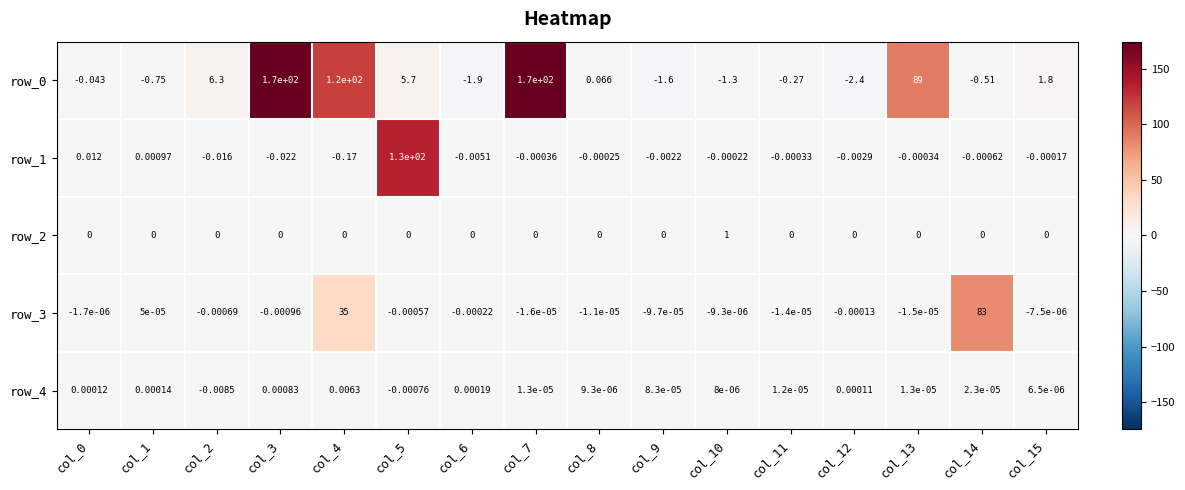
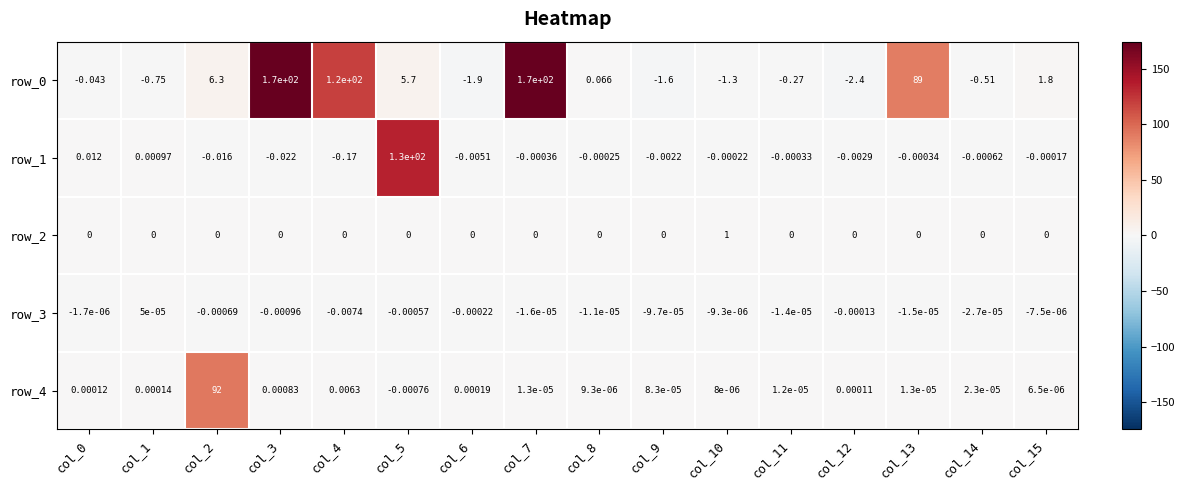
row_3, col_4: 35 -> -0.0074
row_3, col_14: 83 -> -2.7e-05
row_4, col_2: -0.0085 -> 92
